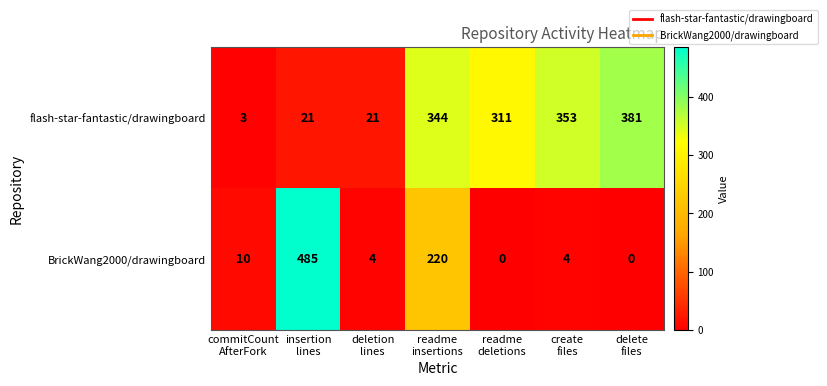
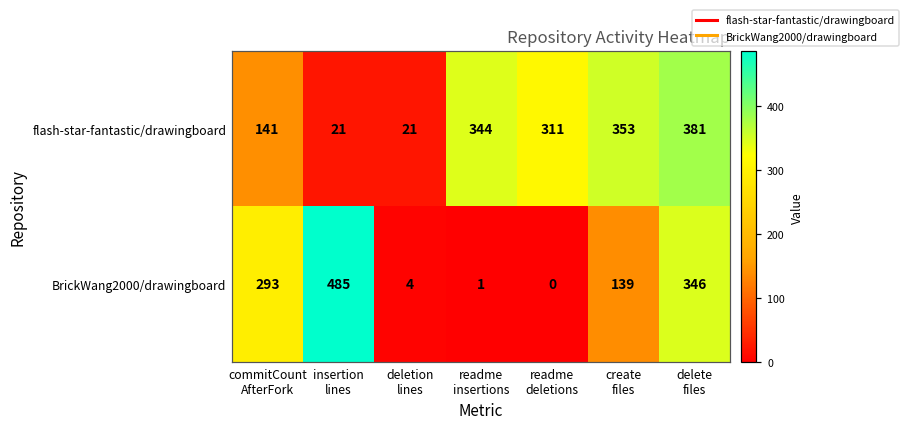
flash-star-fantastic/drawingboard, commitCount AfterFork: 3 -> 141
BrickWang2000/drawingboard, commitCount AfterFork: 10 -> 293
BrickWang2000/drawingboard, readme insertions: 220 -> 1
BrickWang2000/drawingboard, create files: 4 -> 139
BrickWang2000/drawingboard, delete files: 0 -> 346
